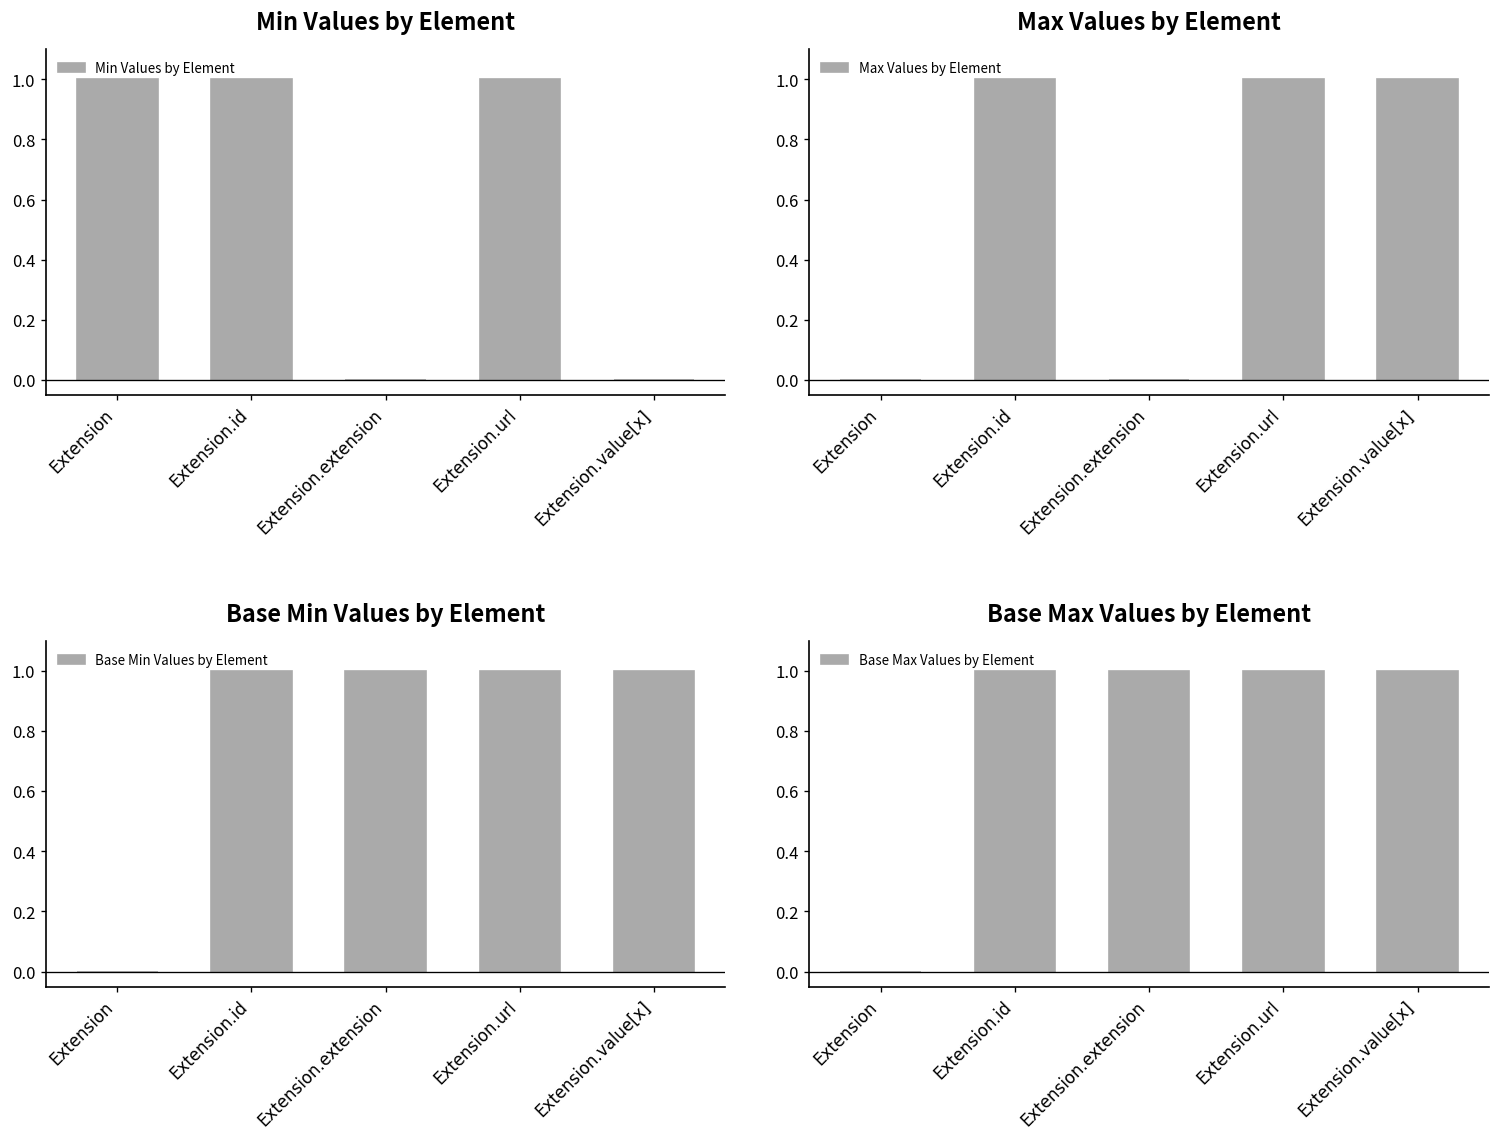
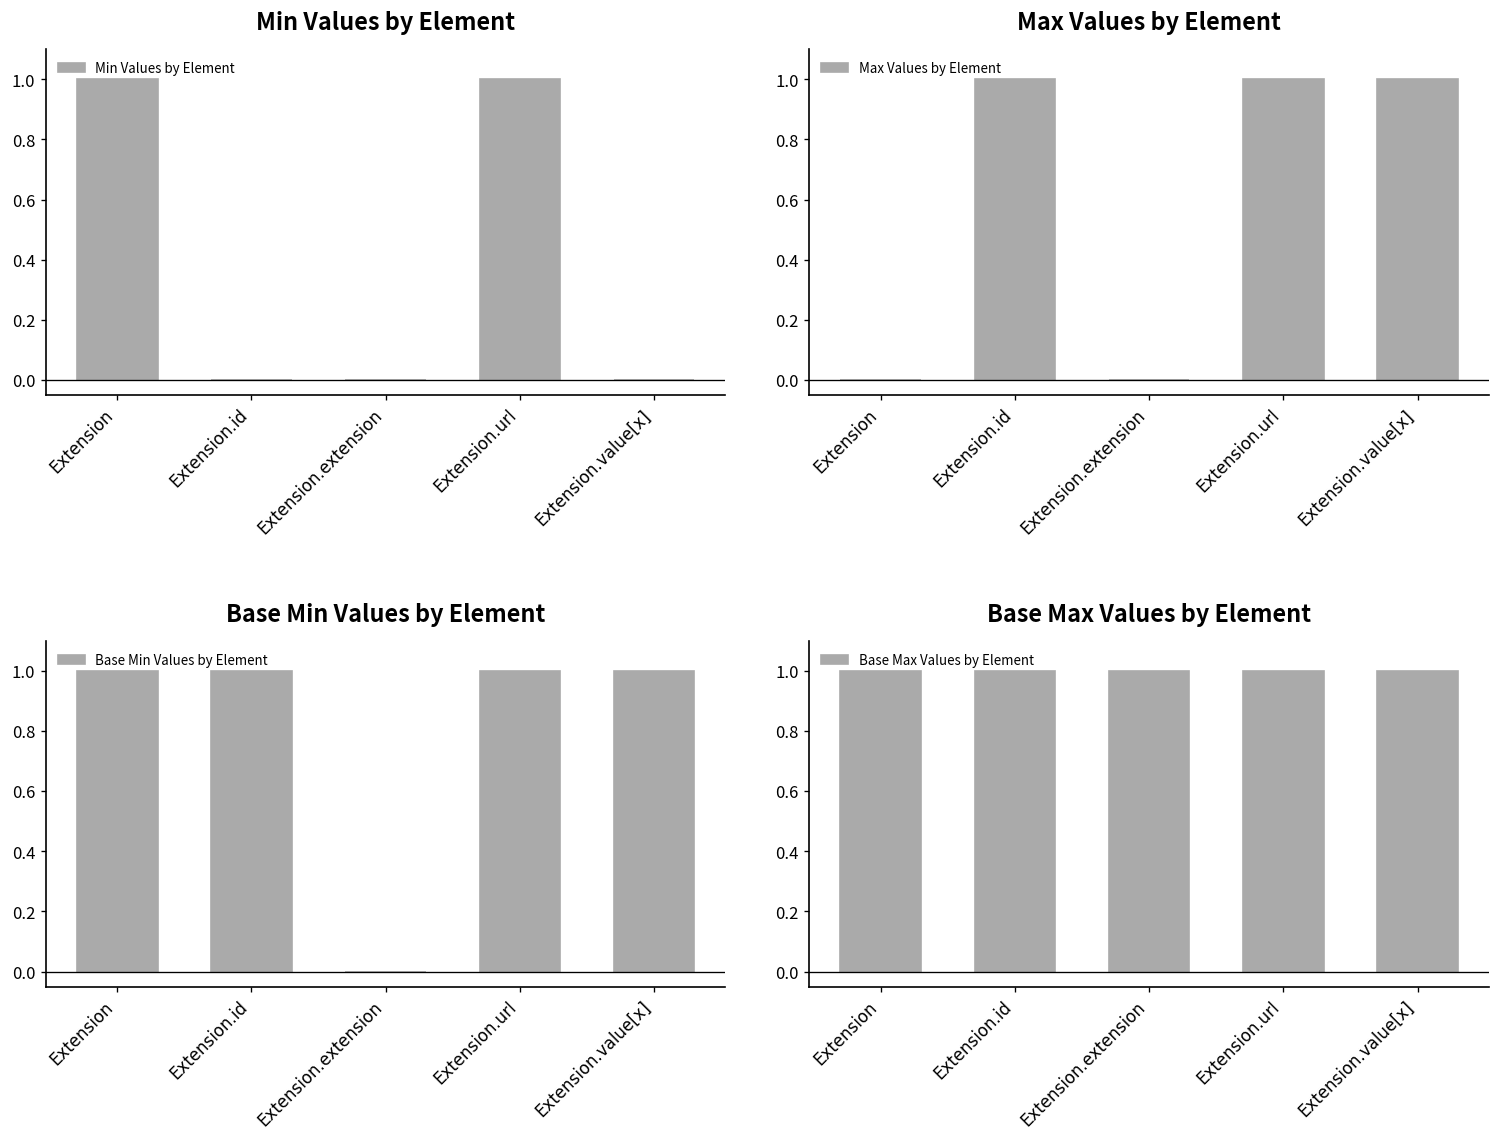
Min Values by Element, Extension.id: 1 -> 0
Base Min Values by Element, Extension: 0 -> 1
Base Min Values by Element, Extension.extension: 1 -> 0
Base Max Values by Element, Extension: 0 -> 1
